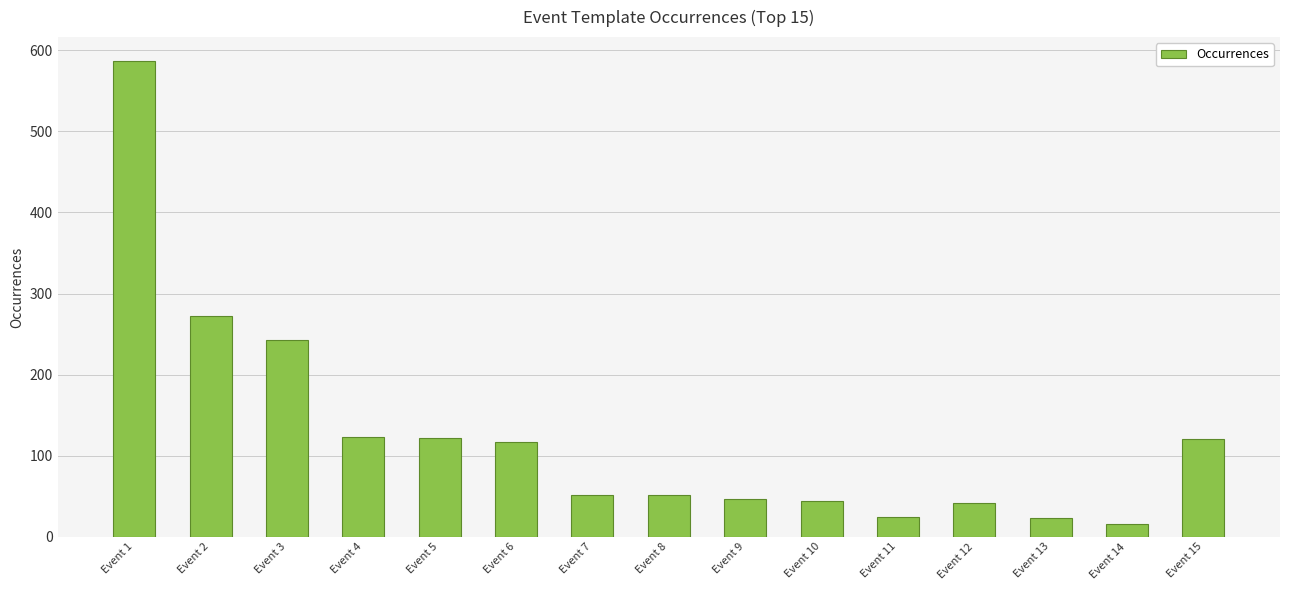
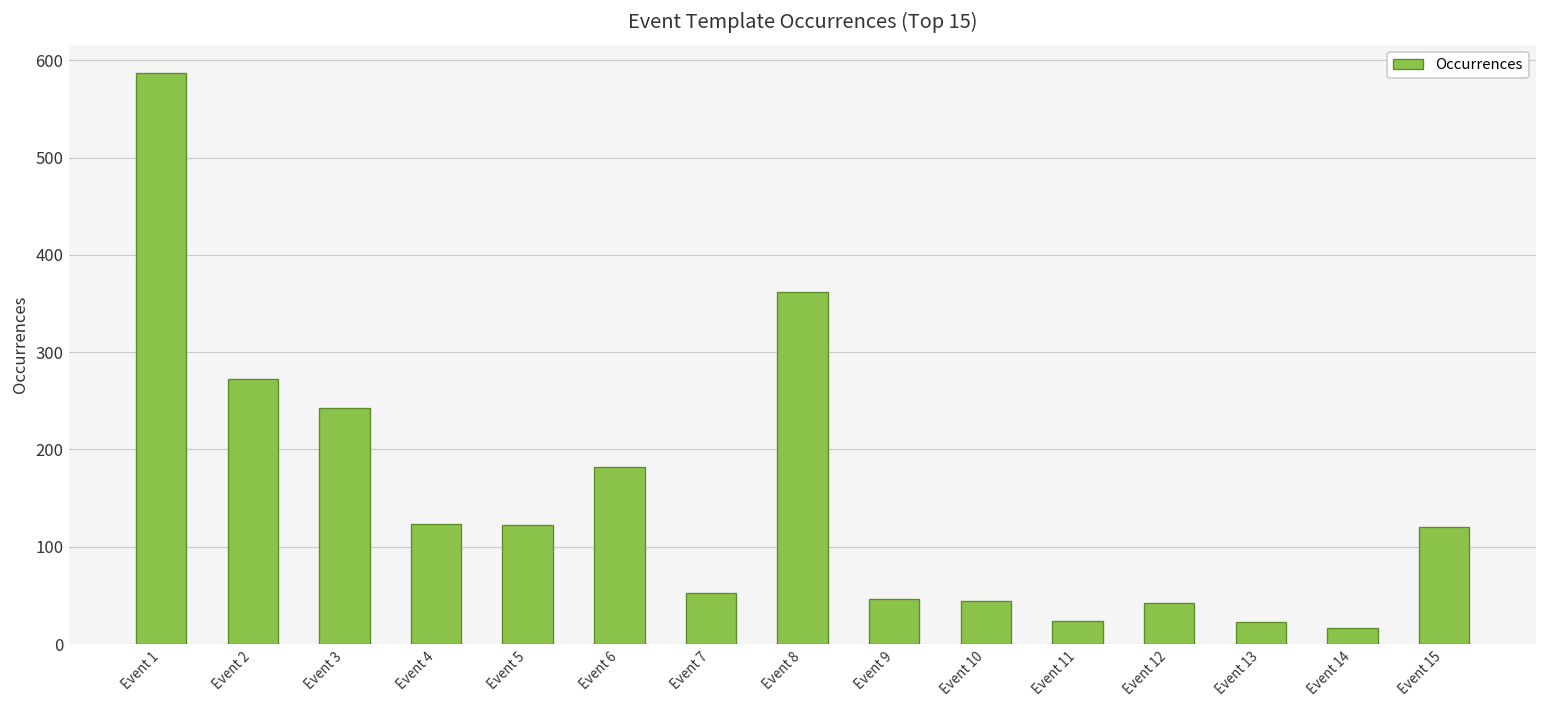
Event 6: 120 -> 180
Event 8: 50 -> 360
